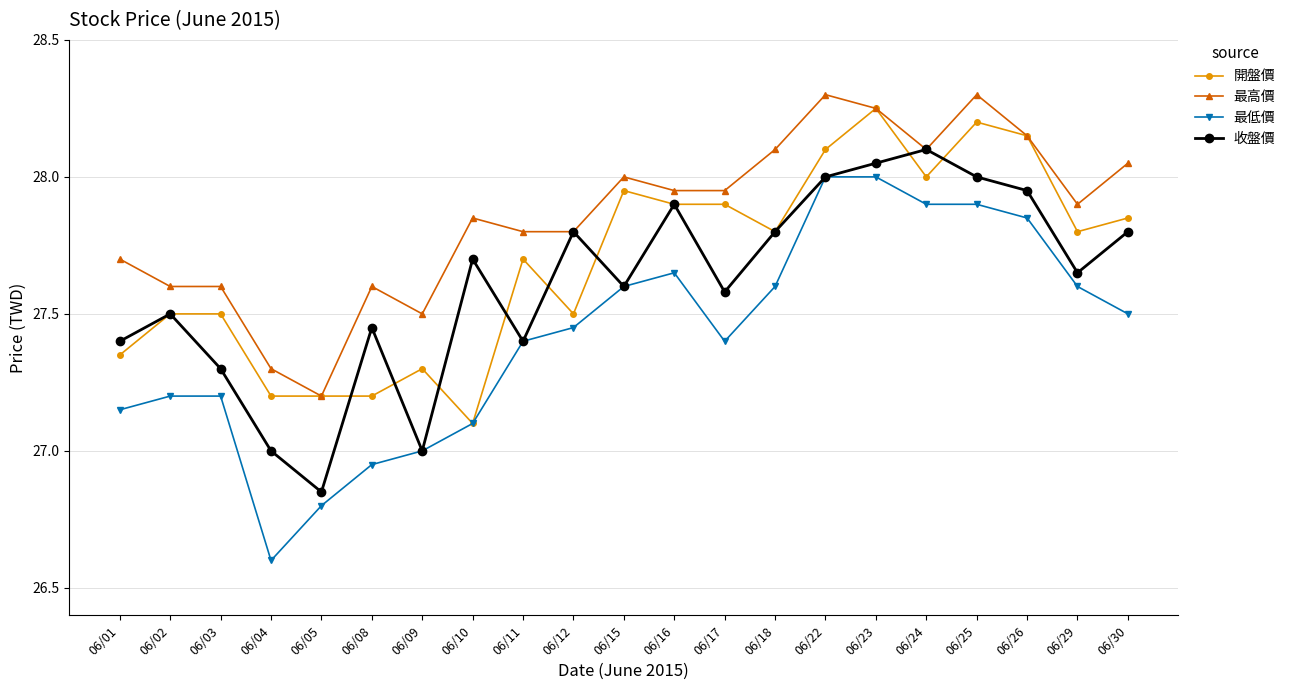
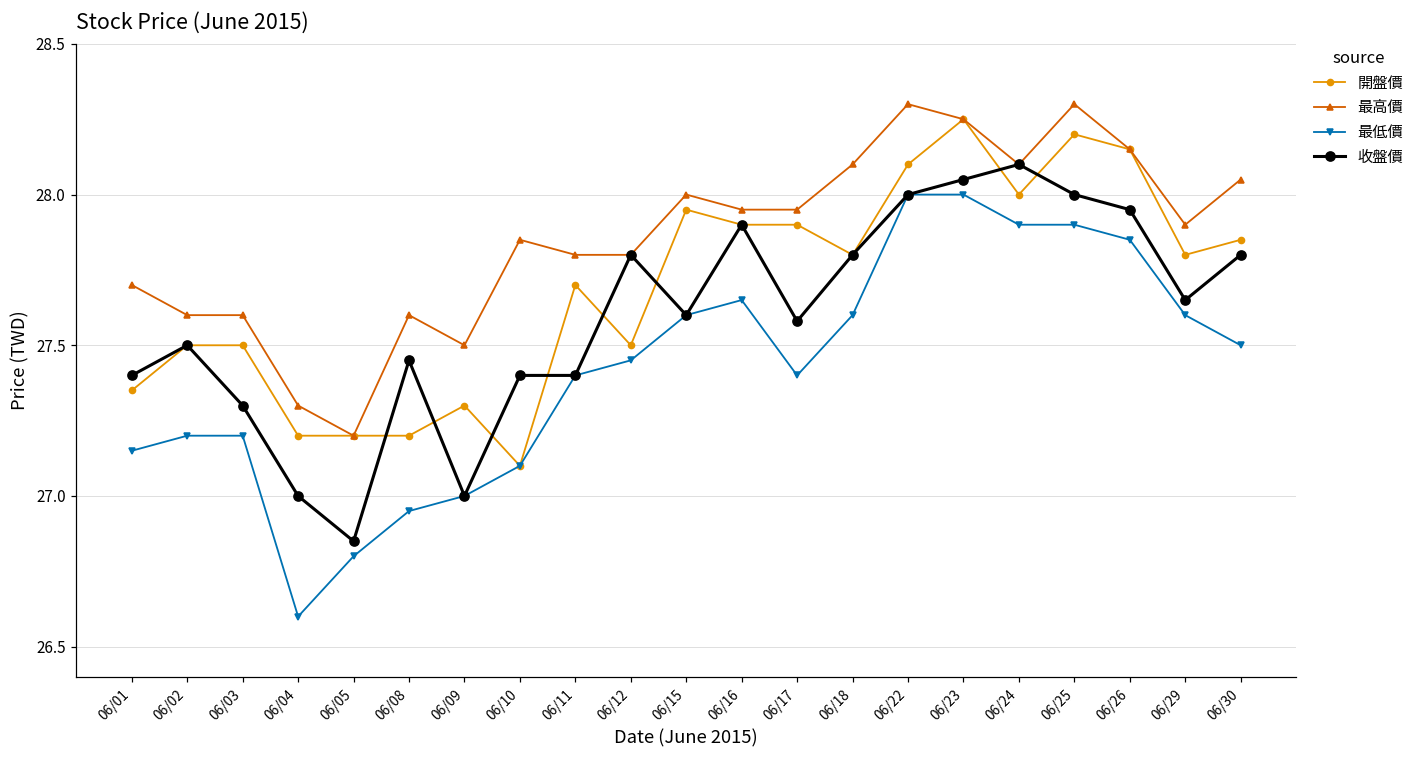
收盤價, 06/10: 27.7 -> 27.4
